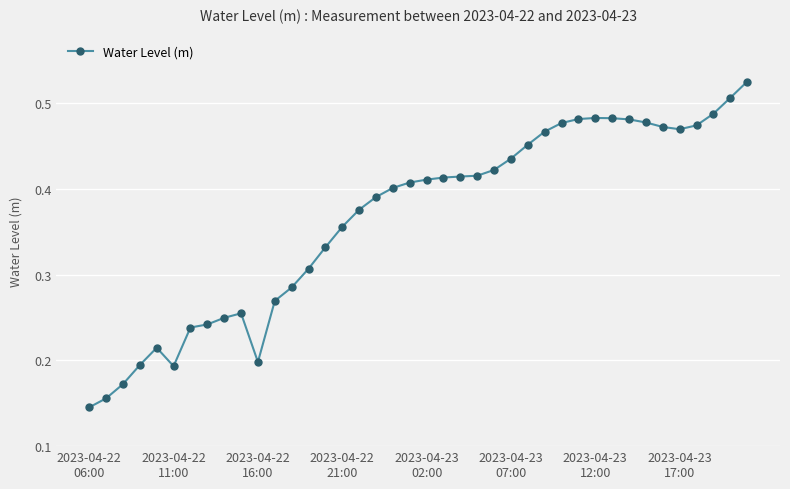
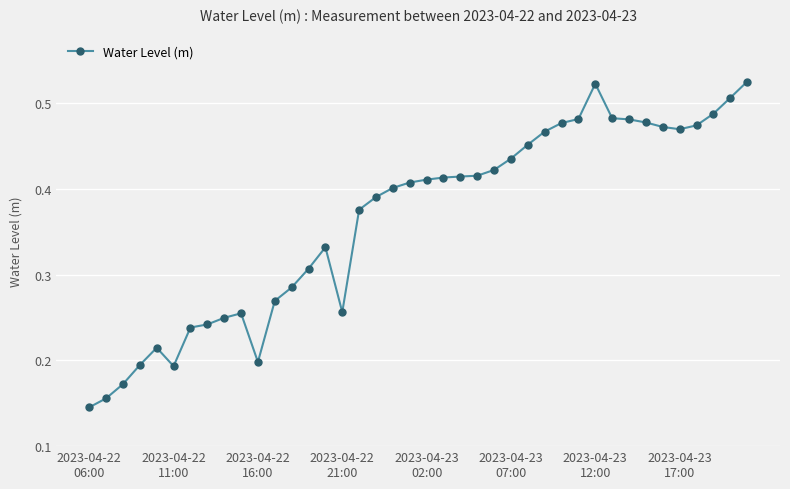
2023-04-22 21:00: 0.36 -> 0.26
2023-04-23 12:00: 0.48 -> 0.52
